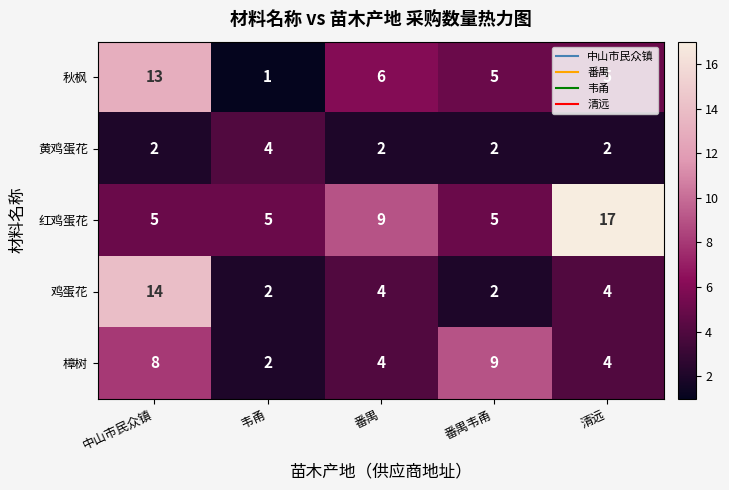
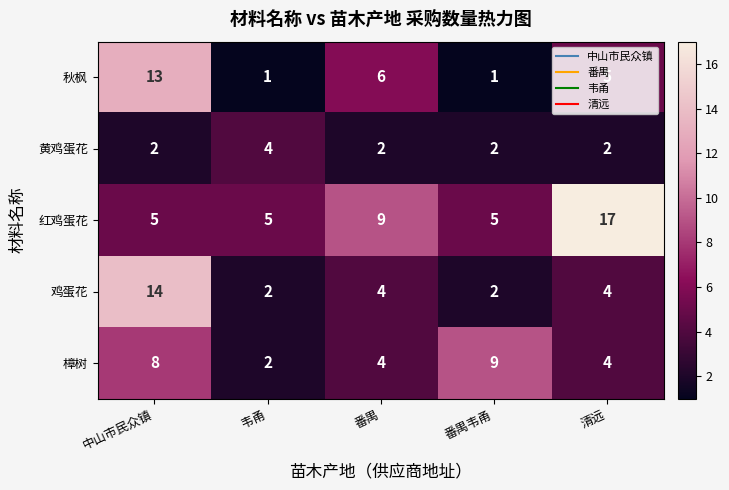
秋枫, 番禺韦甬: 5 -> 1
